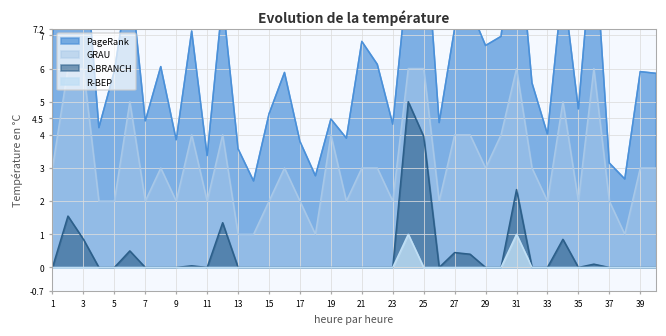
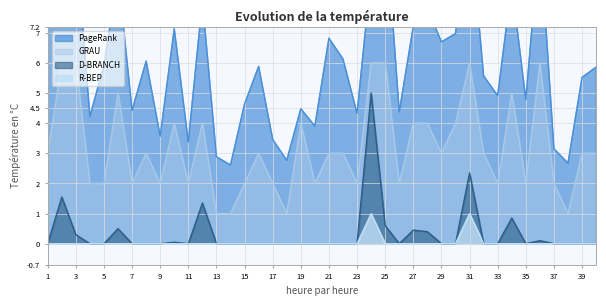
D-BRANCH, 3: 0.9 -> 0.3
PageRank, 9: 3.8 -> 3.6
PageRank, 13: 3.6 -> 2.9
PageRank, 17: 3.8 -> 3.5
D-BRANCH, 25: 4.0 -> 0.6
PageRank, 33: 4.0 -> 4.9
PageRank, 39: 5.9 -> 5.5
